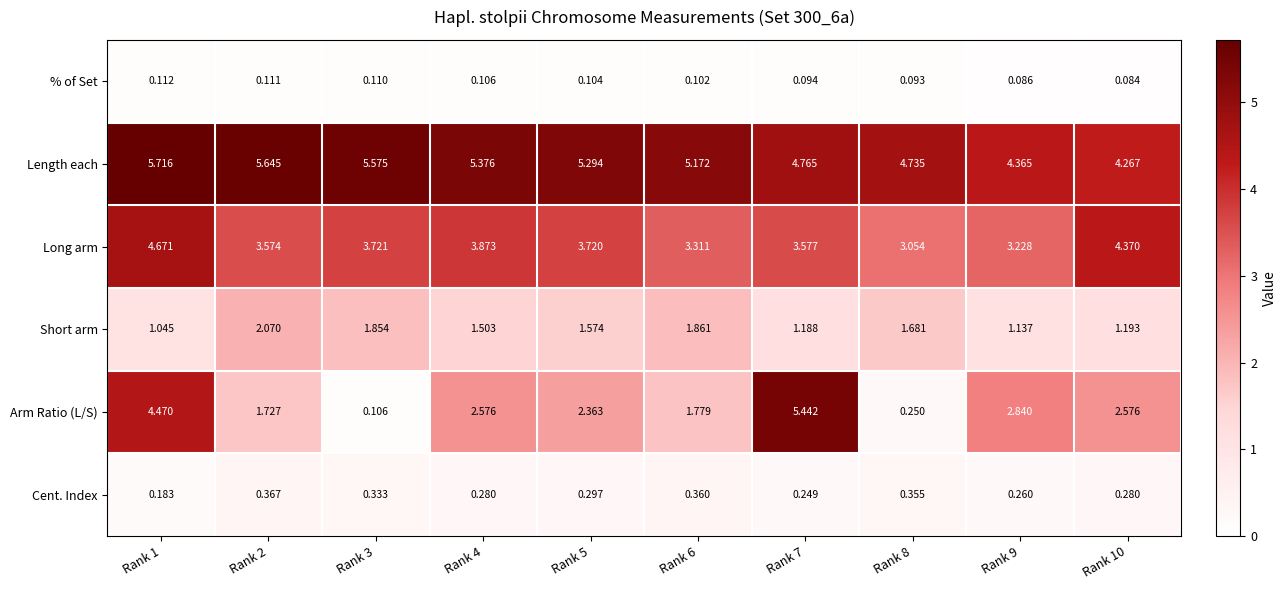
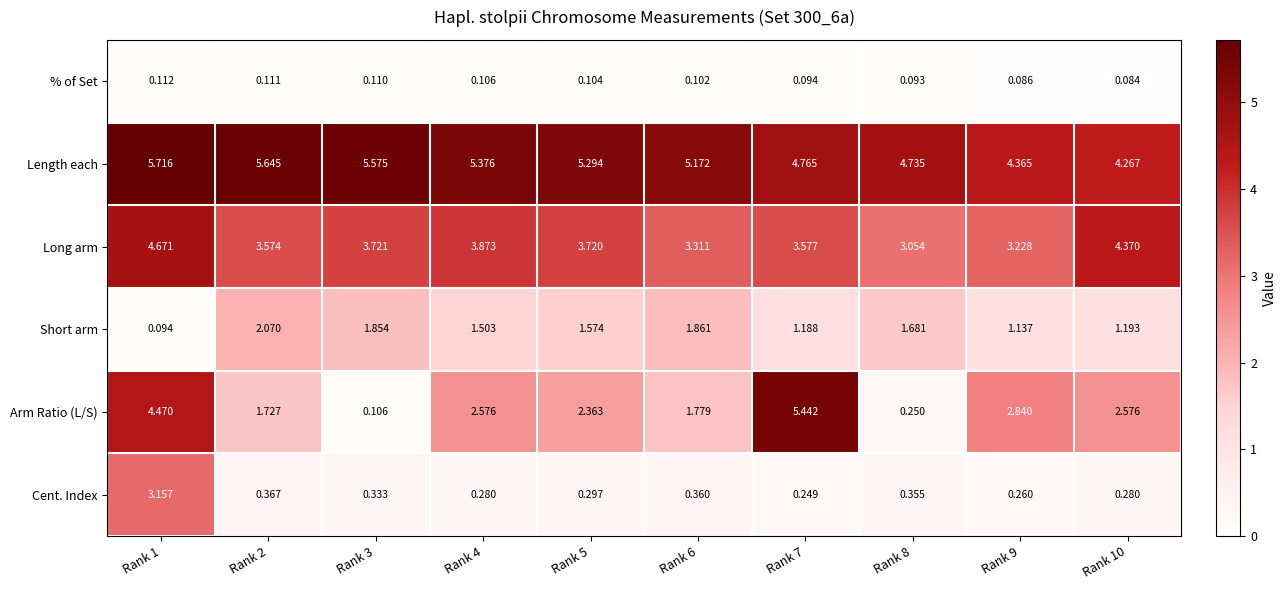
Short arm, Rank 1: 1.045 -> 0.094
Cent. Index, Rank 1: 0.183 -> 3.157
